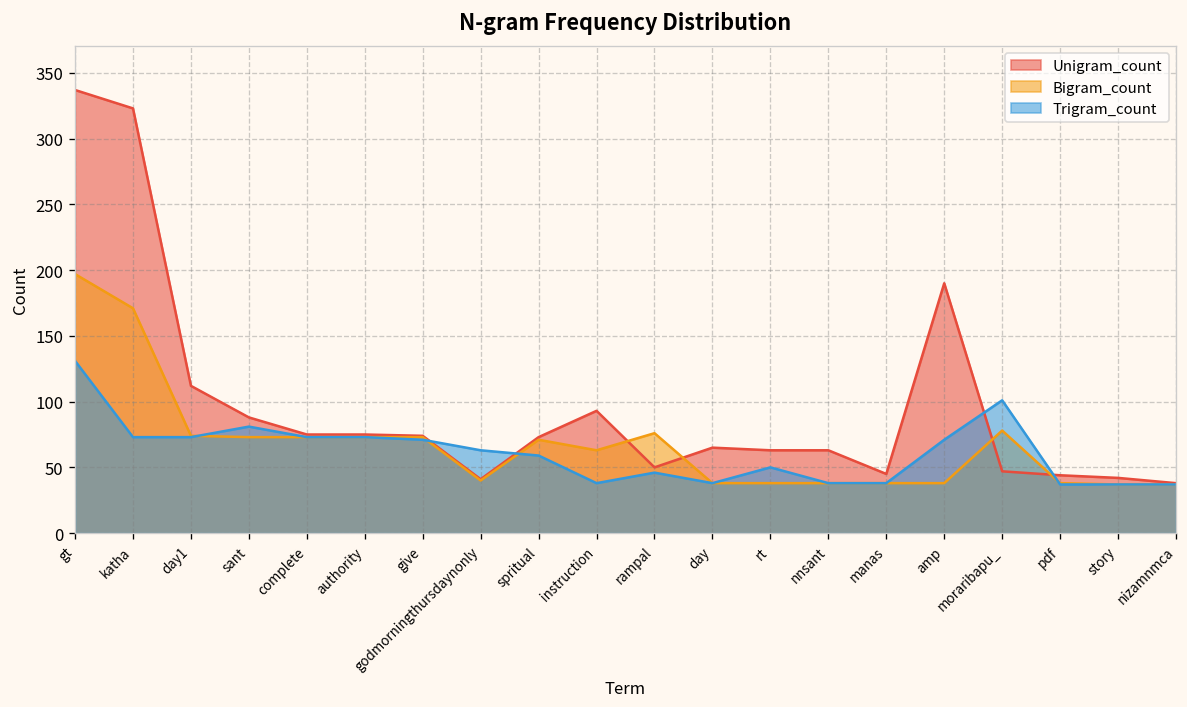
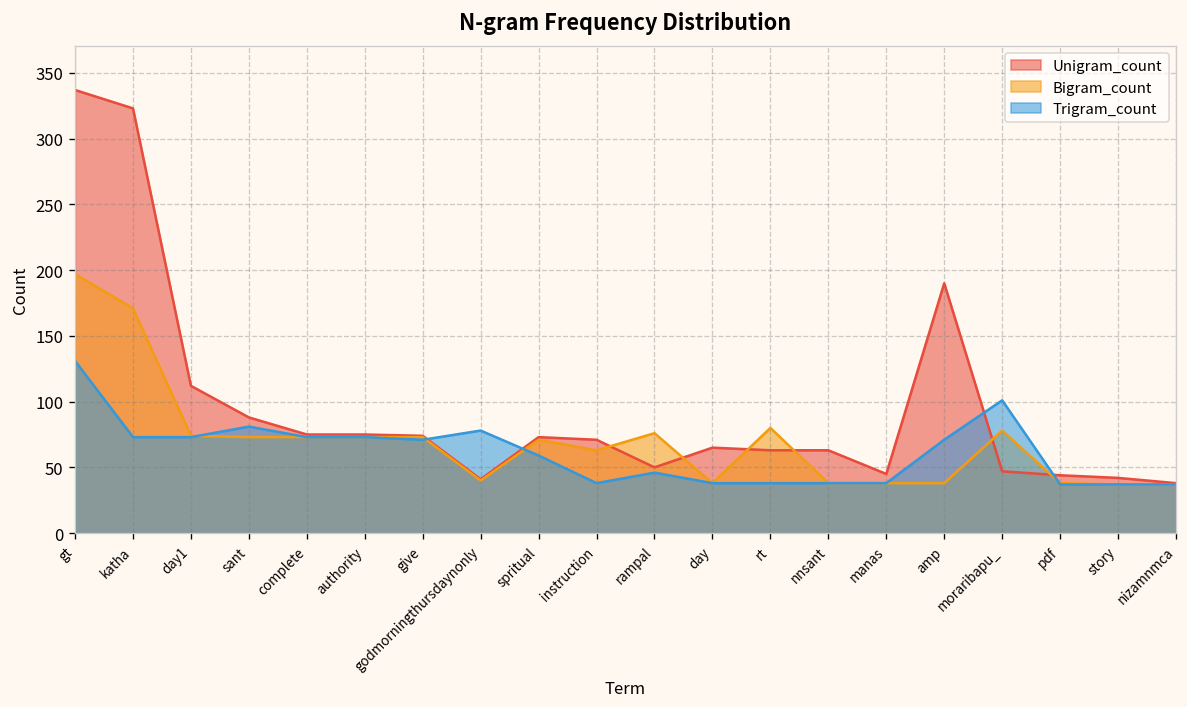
Trigram_count, godmorningthursdaynonly: 63 -> 78
Unigram_count, instruction: 93 -> 71
Bigram_count, rt: 38 -> 80
Trigram_count, rt: 50 -> 38
